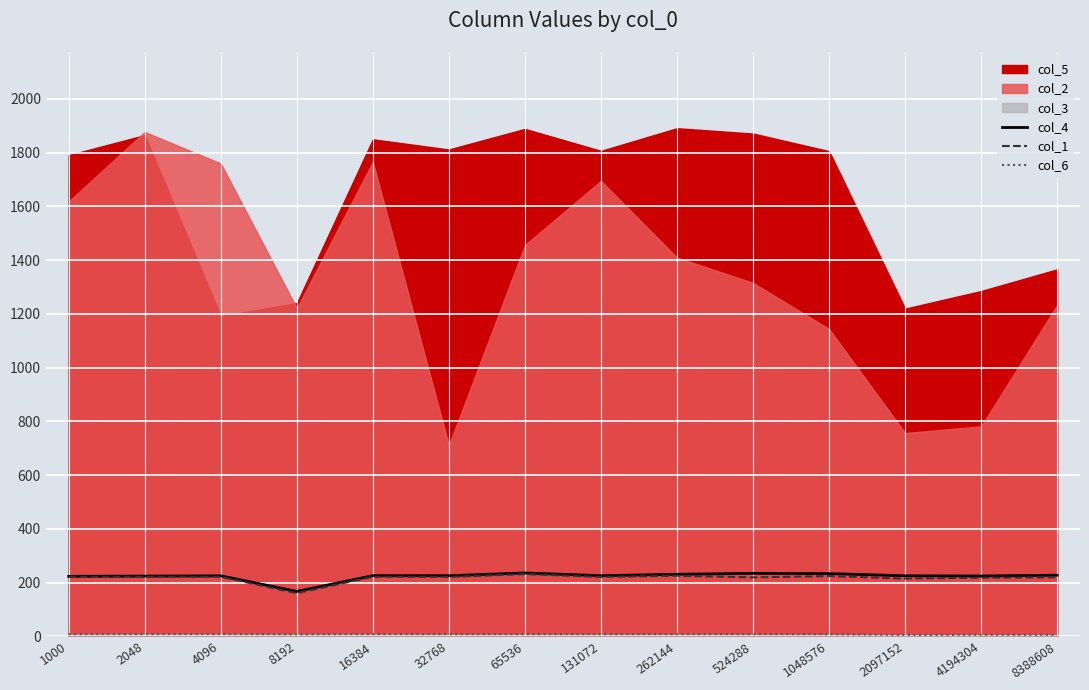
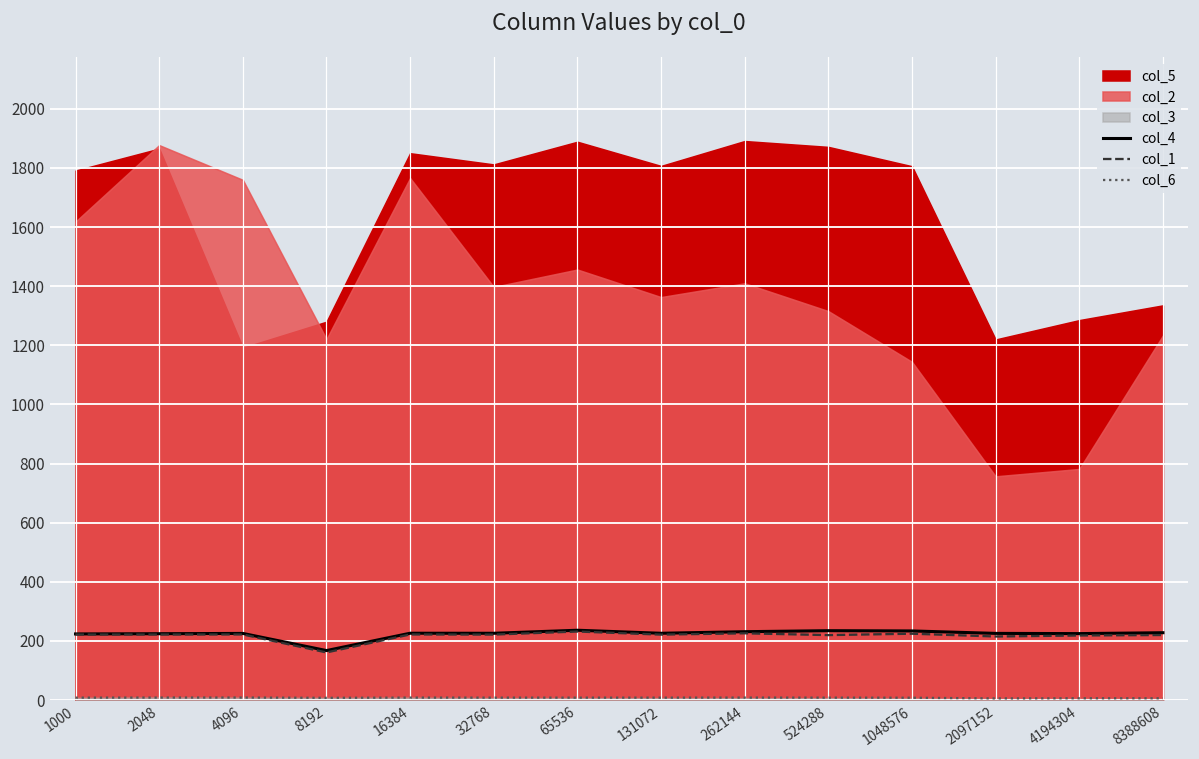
col_5, 8192: 1240 -> 1280
col_2, 32768: 710 -> 1400
col_2, 131072: 1690 -> 1360
col_5, 8388608: 1370 -> 1330
